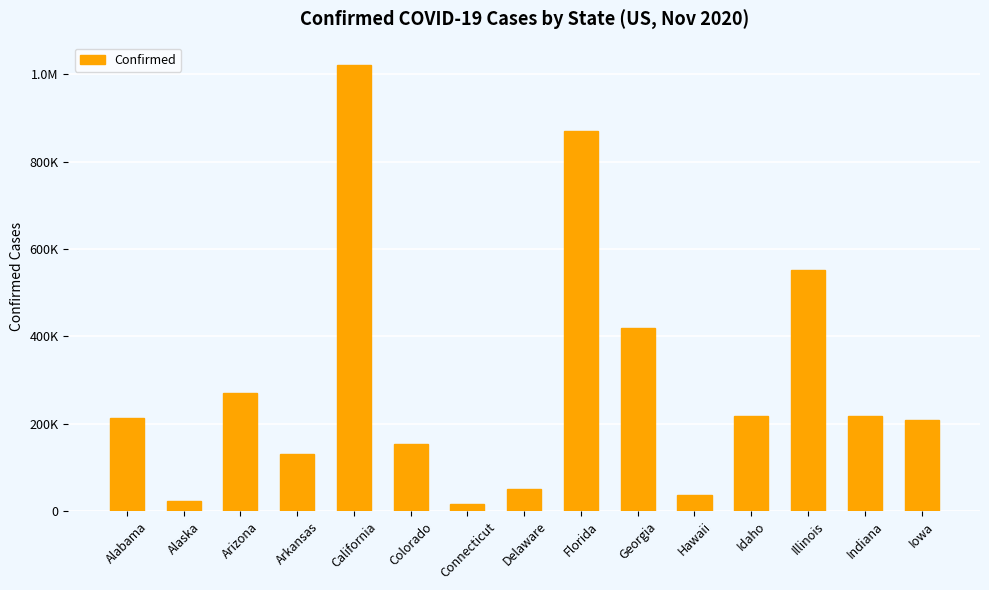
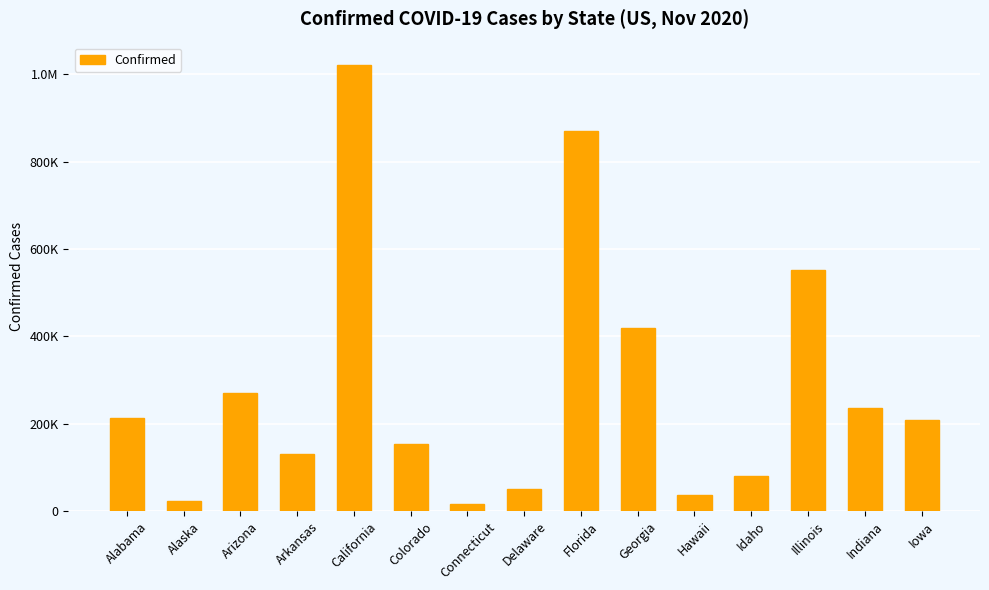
Idaho: 220000 -> 80000
Indiana: 220000 -> 240000
